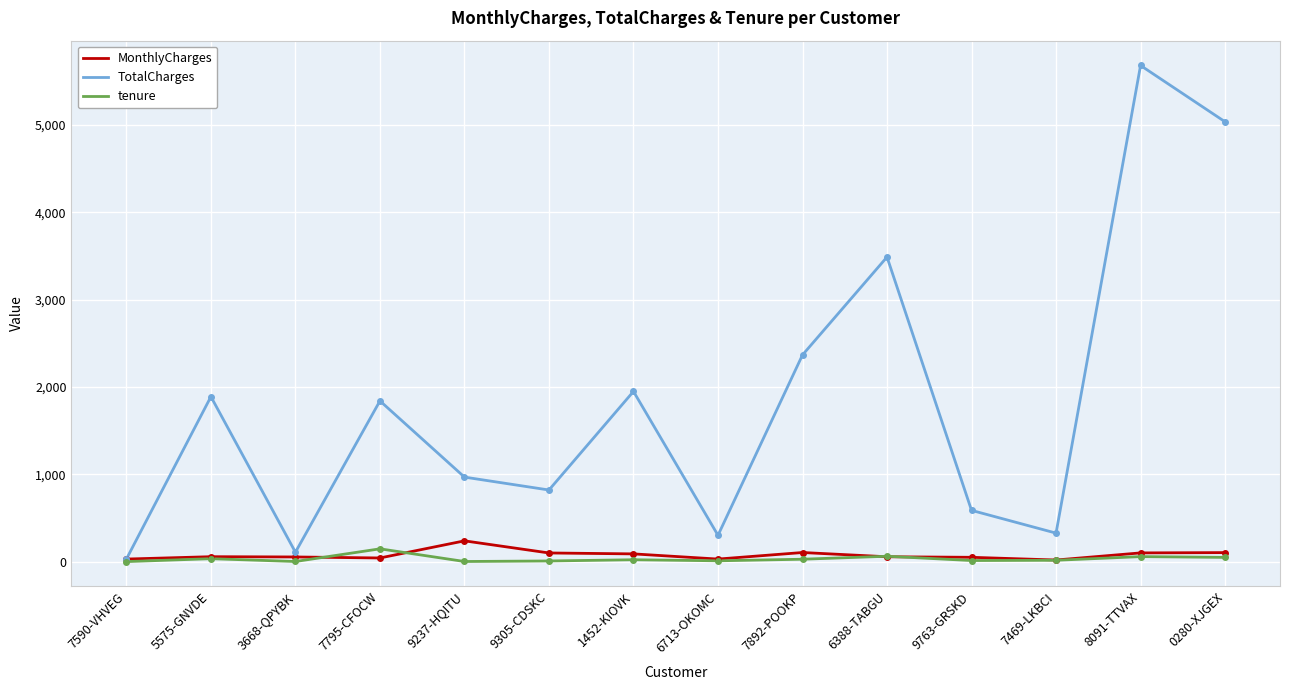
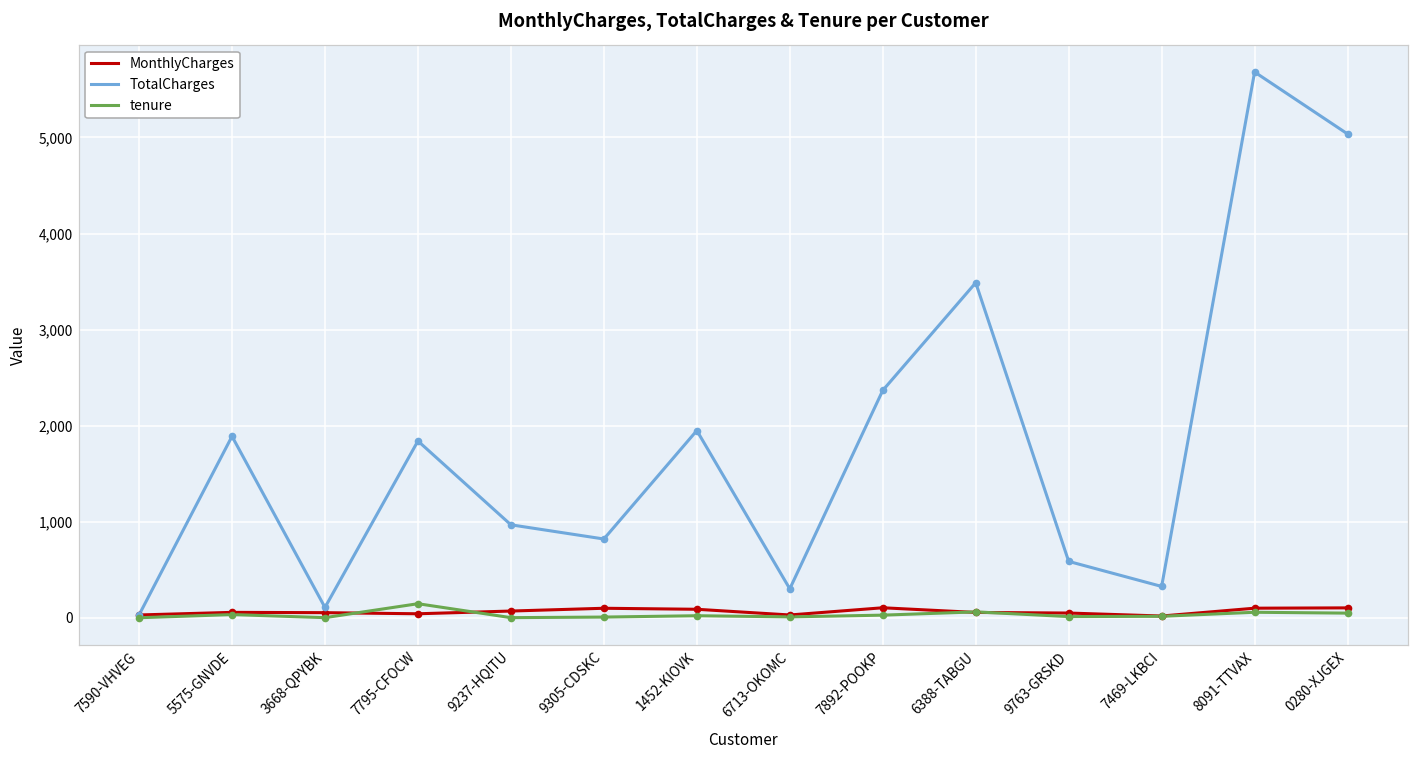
MonthlyCharges, 9237-HQITU: 200 -> 100
